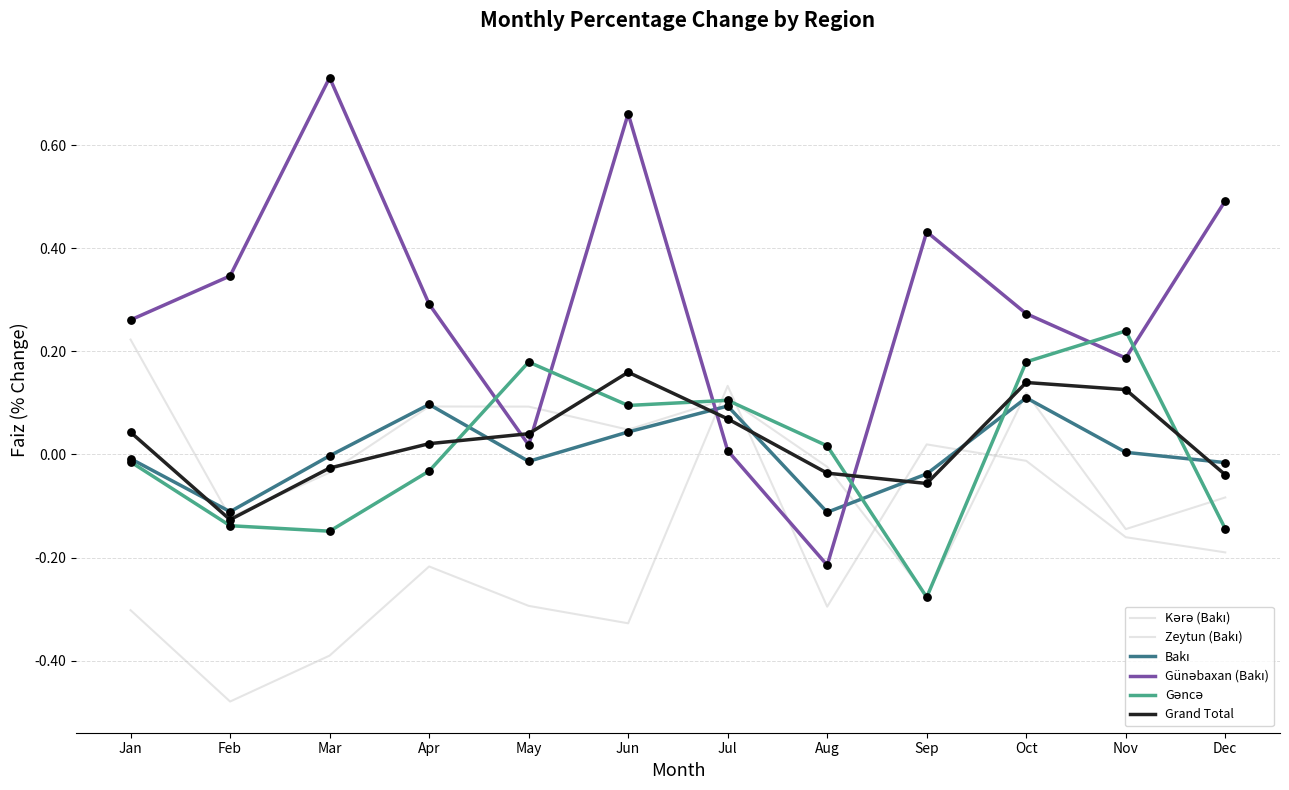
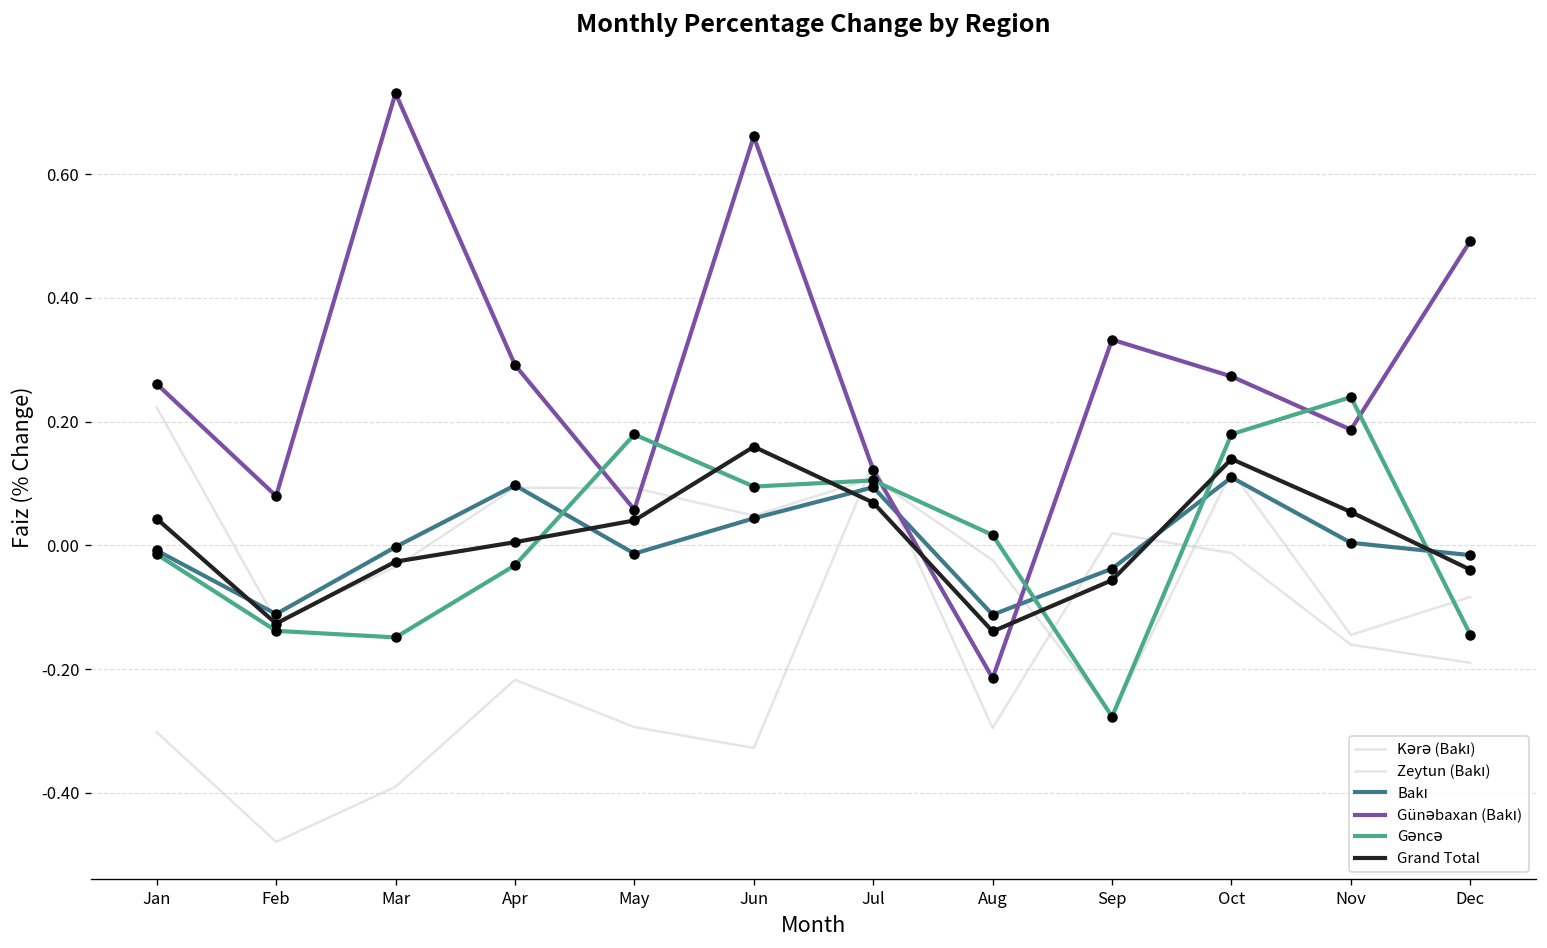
Günəbaxan (Bakı), Feb: 0.35 -> 0.08
Grand Total, Apr: 0.02 -> 0.01
Günəbaxan (Bakı), May: 0.02 -> 0.06
Günəbaxan (Bakı), Jul: 0.01 -> 0.12
Grand Total, Aug: -0.04 -> -0.14
Günəbaxan (Bakı), Sep: 0.43 -> 0.33
Grand Total, Nov: 0.13 -> 0.05
